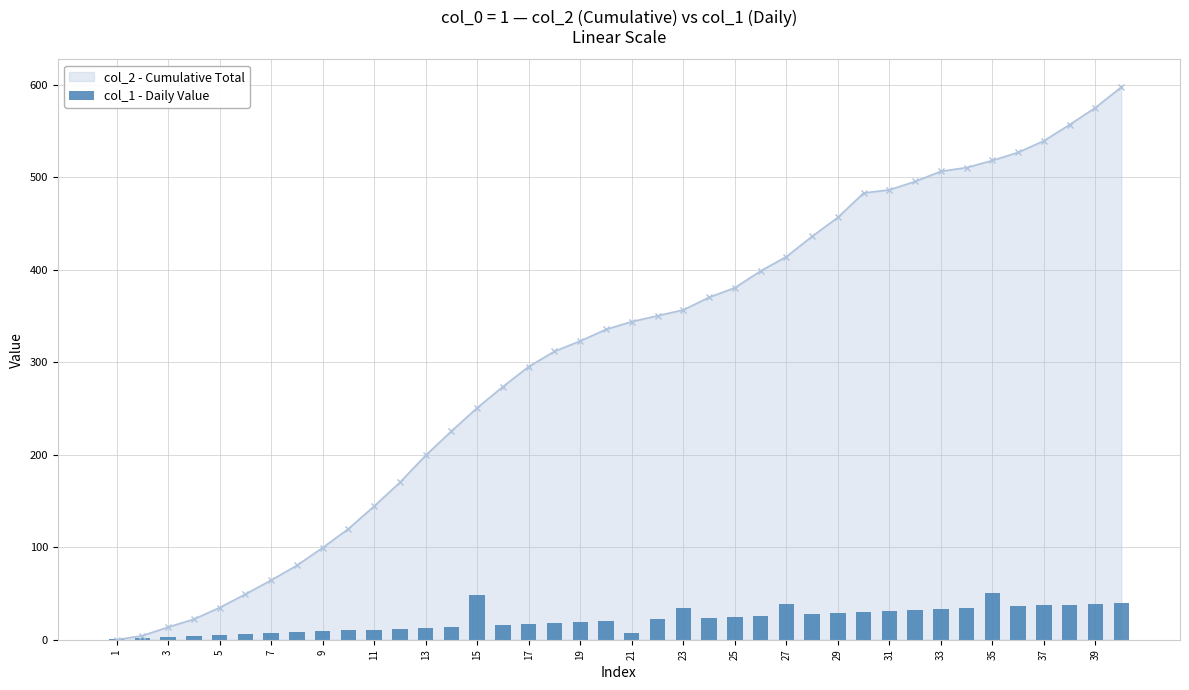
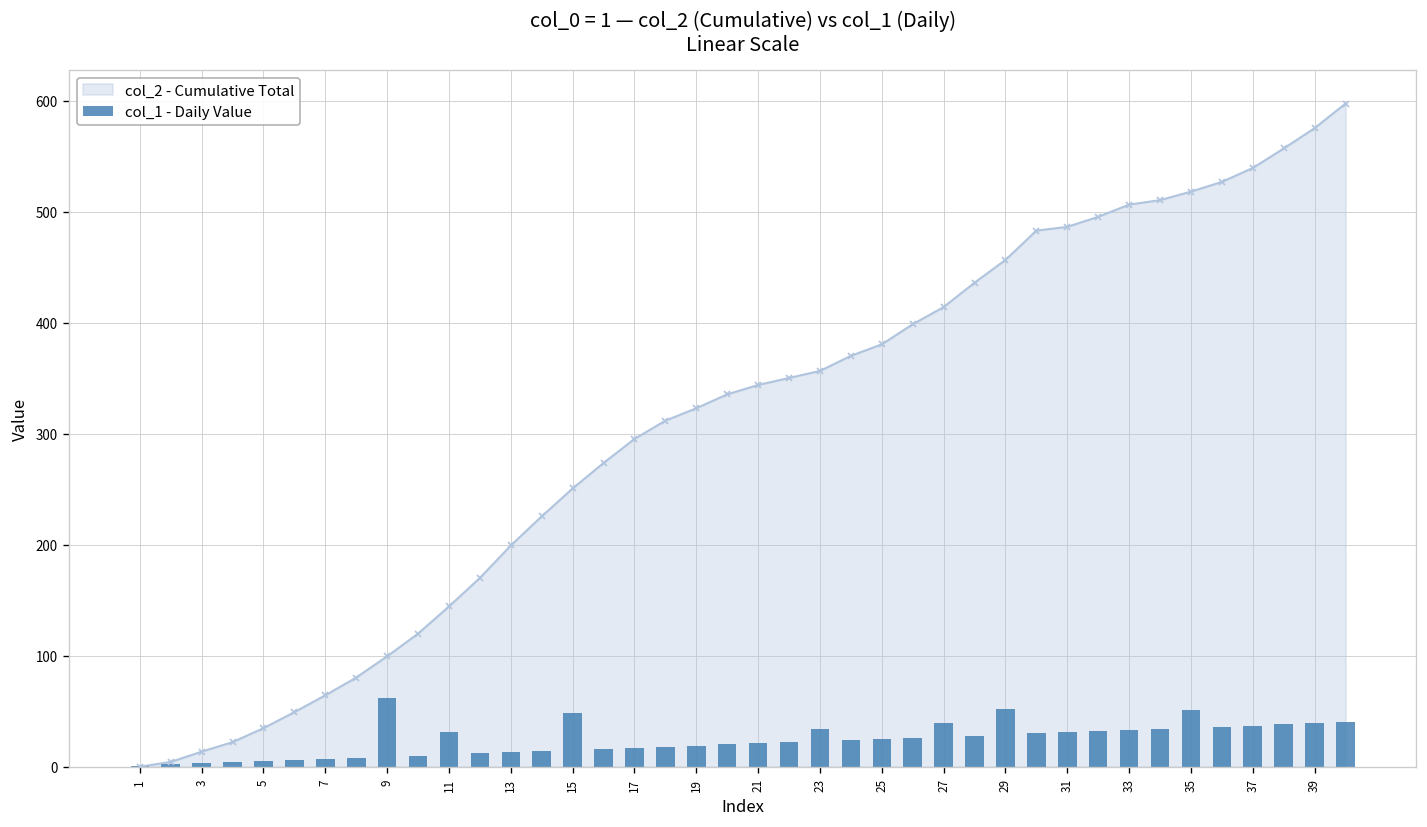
col_1 - Daily Value, 9: 10 -> 60
col_1 - Daily Value, 11: 10 -> 30
col_1 - Daily Value, 21: 10 -> 20
col_1 - Daily Value, 29: 30 -> 50
